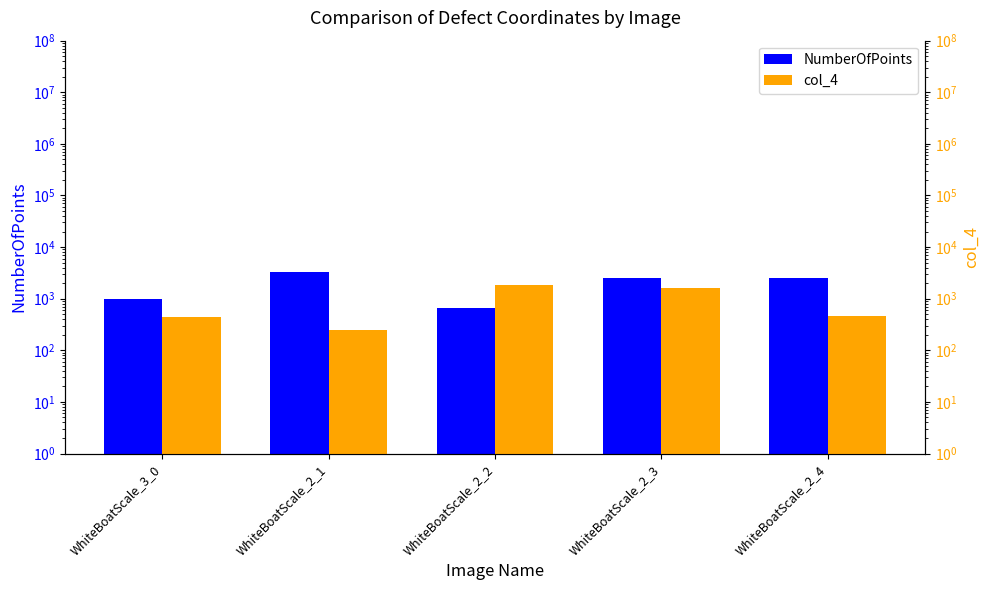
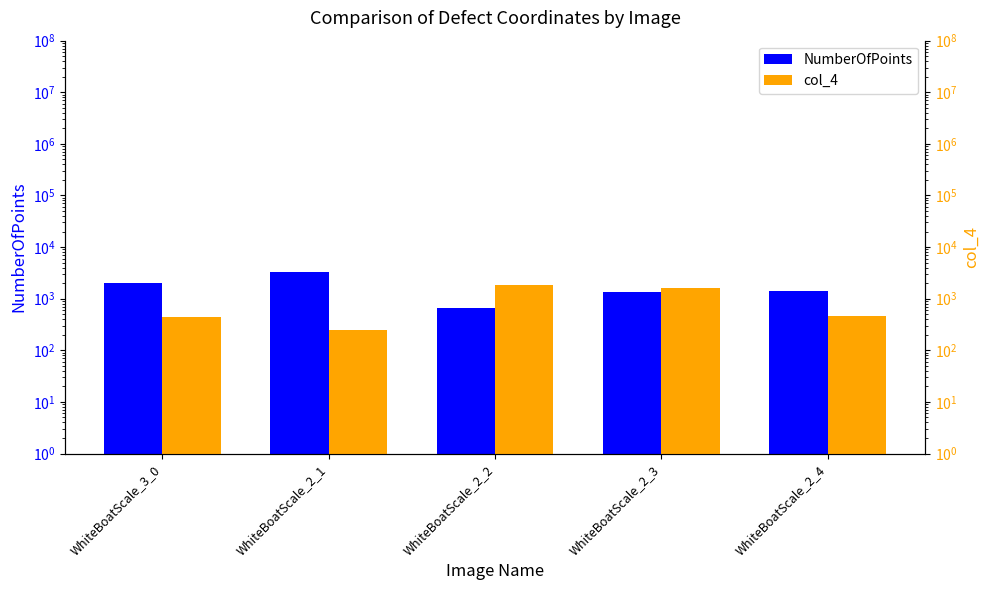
NumberOfPoints, WhiteBoatScale_3_0: 1000 -> 2000
NumberOfPoints, WhiteBoatScale_2_3: 3000 -> 1400
NumberOfPoints, WhiteBoatScale_2_4: 3000 -> 1400
